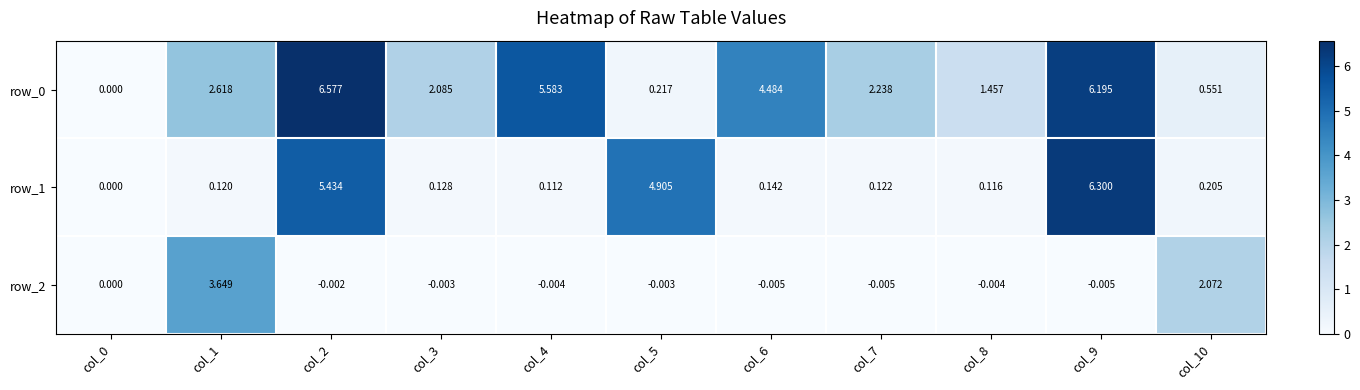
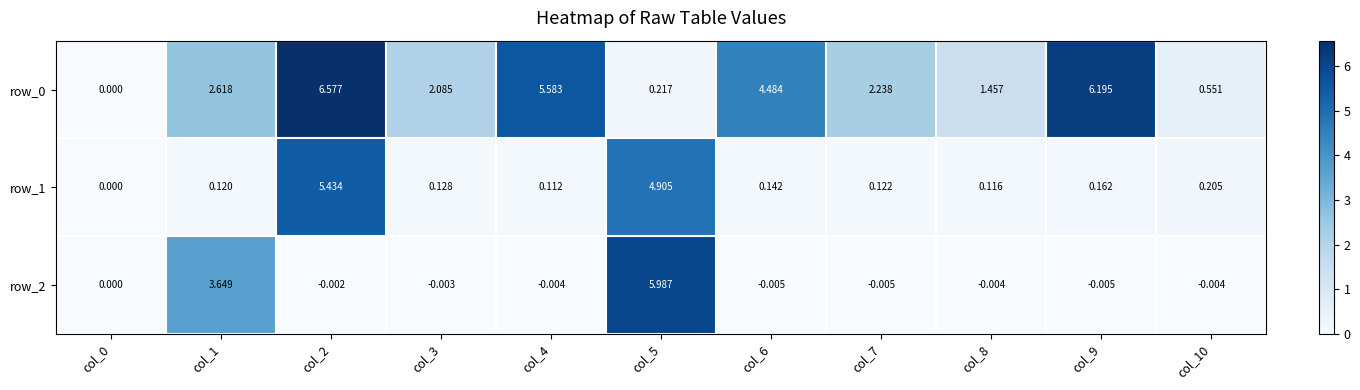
row_1, col_9: 6.300 -> 0.162
row_2, col_5: -0.003 -> 5.987
row_2, col_10: 2.072 -> -0.004
